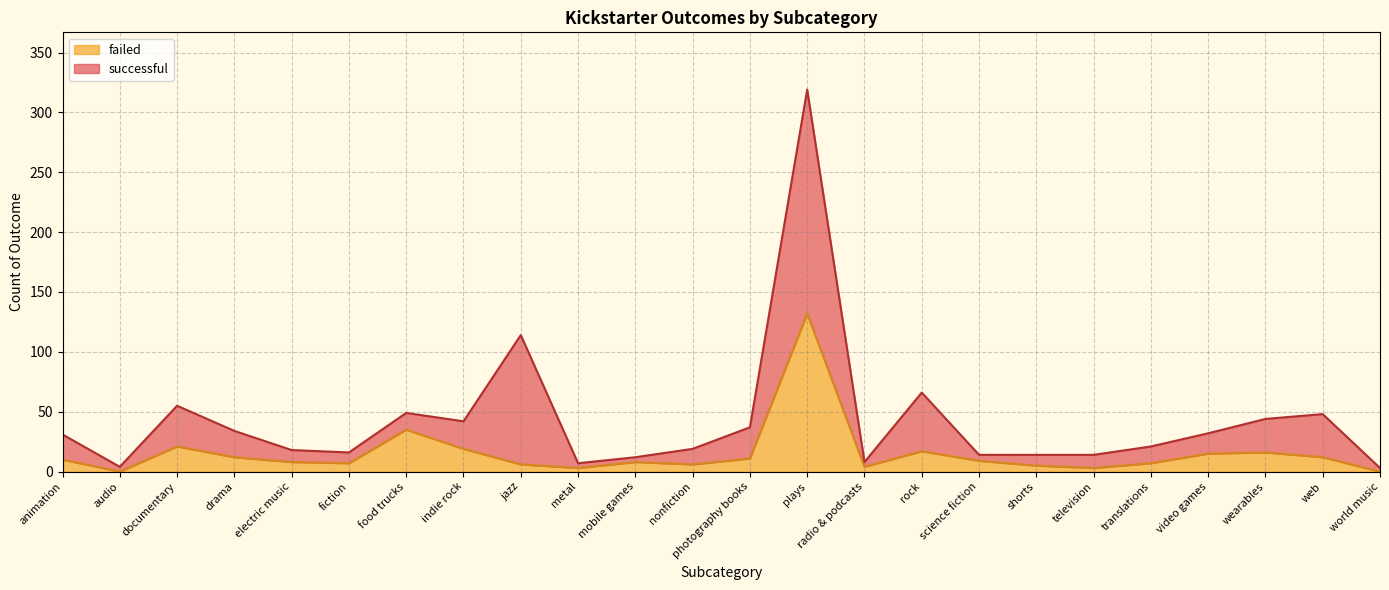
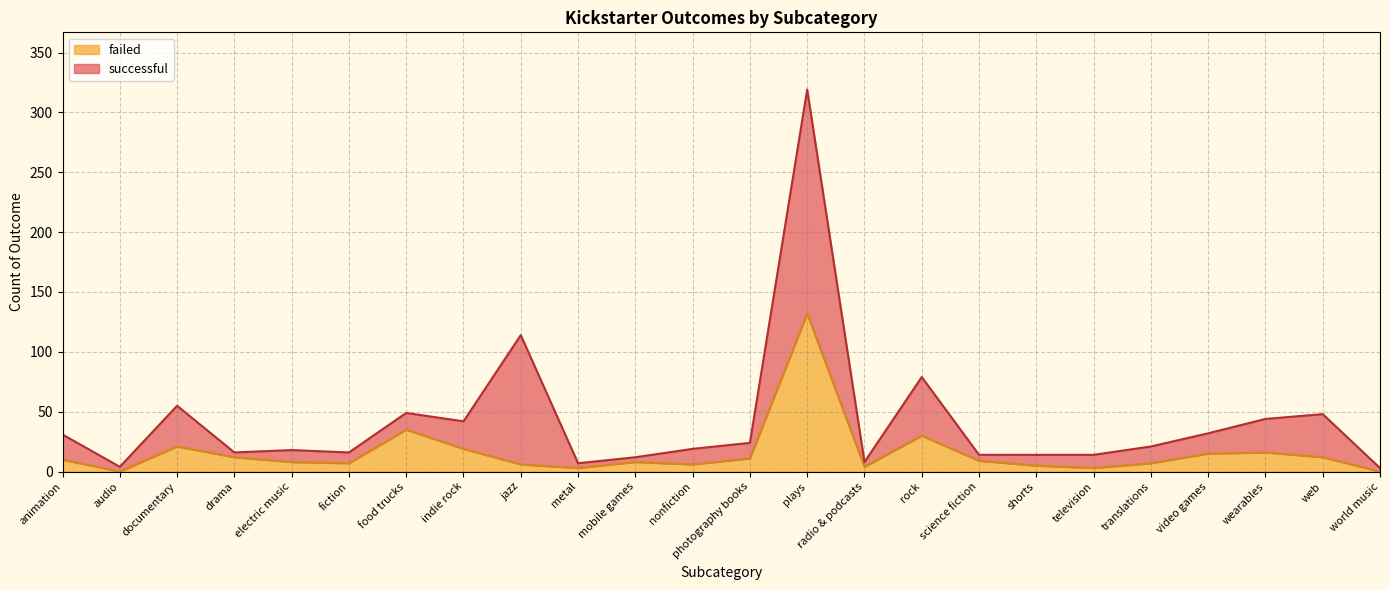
successful, drama: 22 -> 4
successful, photography books: 26 -> 13
failed, rock: 17 -> 30
